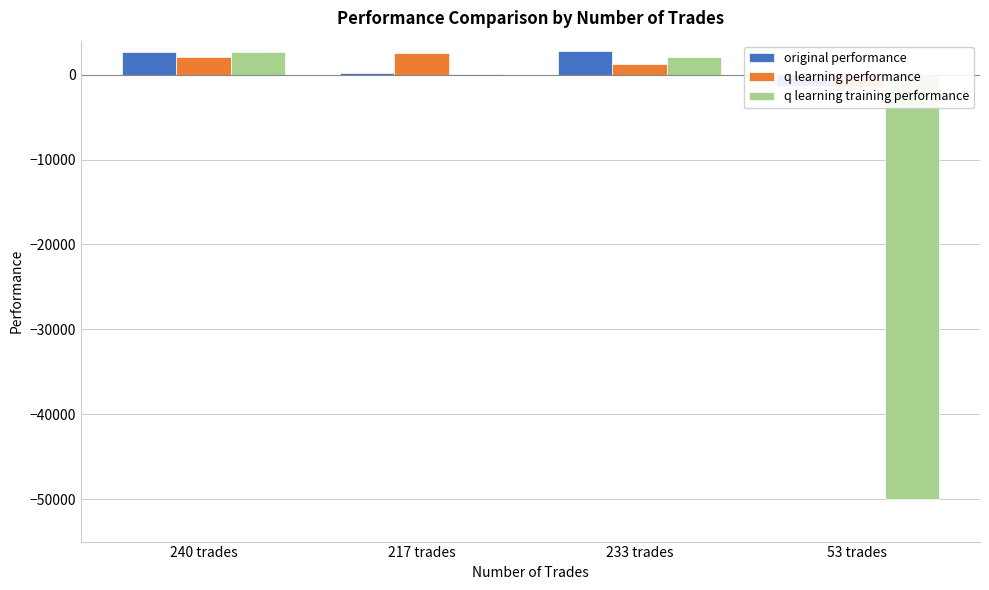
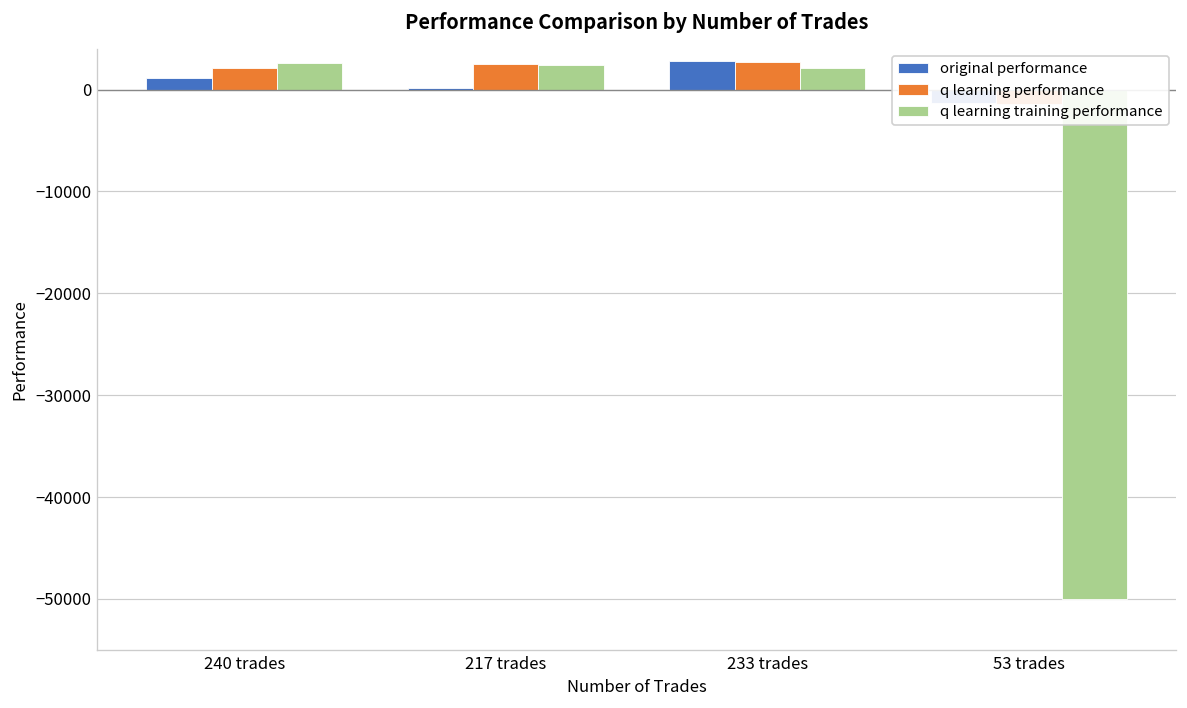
original performance, 240 trades: 3000 -> 1000
q learning training performance, 217 trades: 0 -> 2000
q learning performance, 233 trades: 1000 -> 3000
